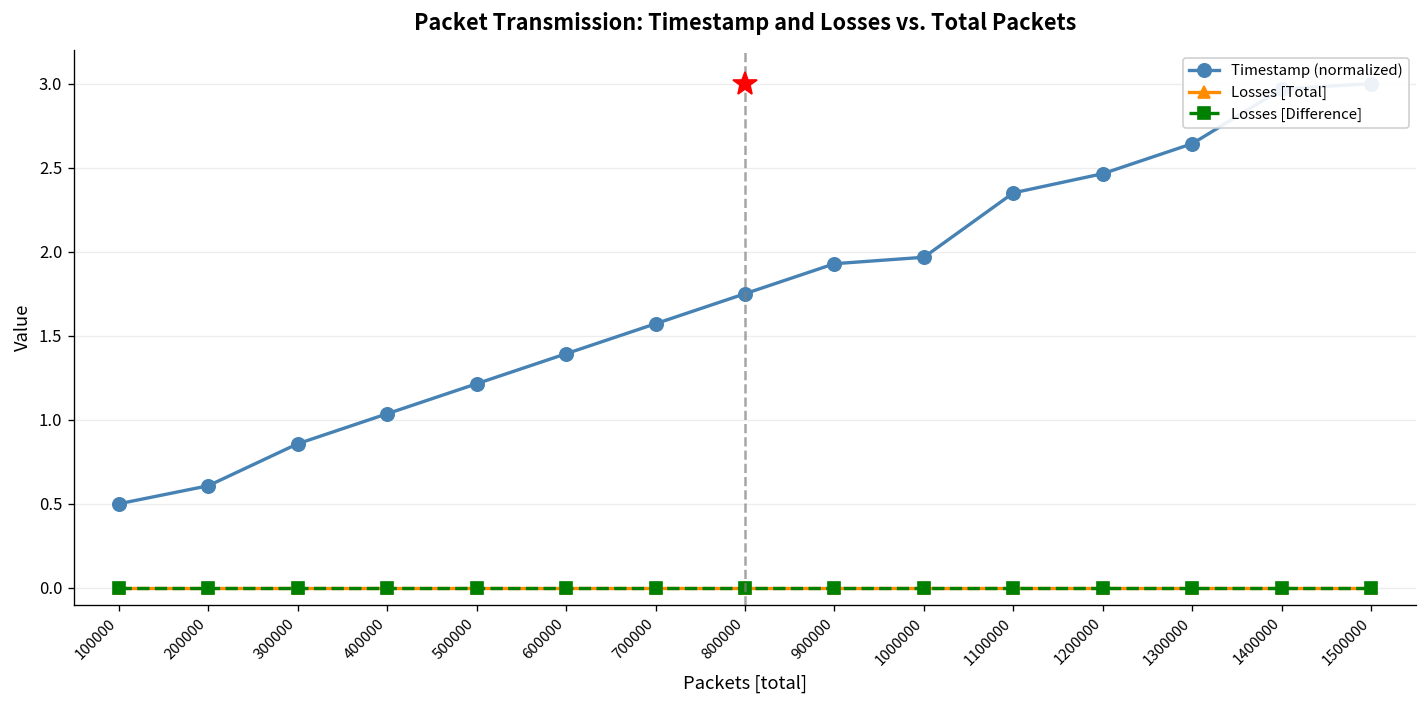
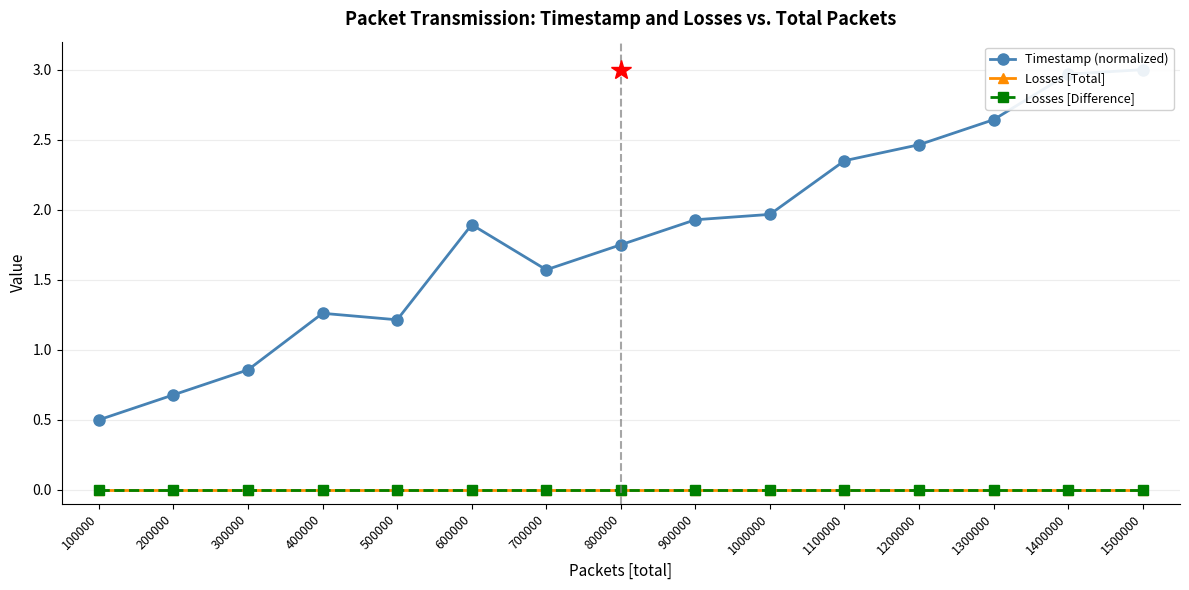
Timestamp (normalized), 200000: 0.61 -> 0.68
Timestamp (normalized), 400000: 1.04 -> 1.26
Timestamp (normalized), 600000: 1.39 -> 1.89
